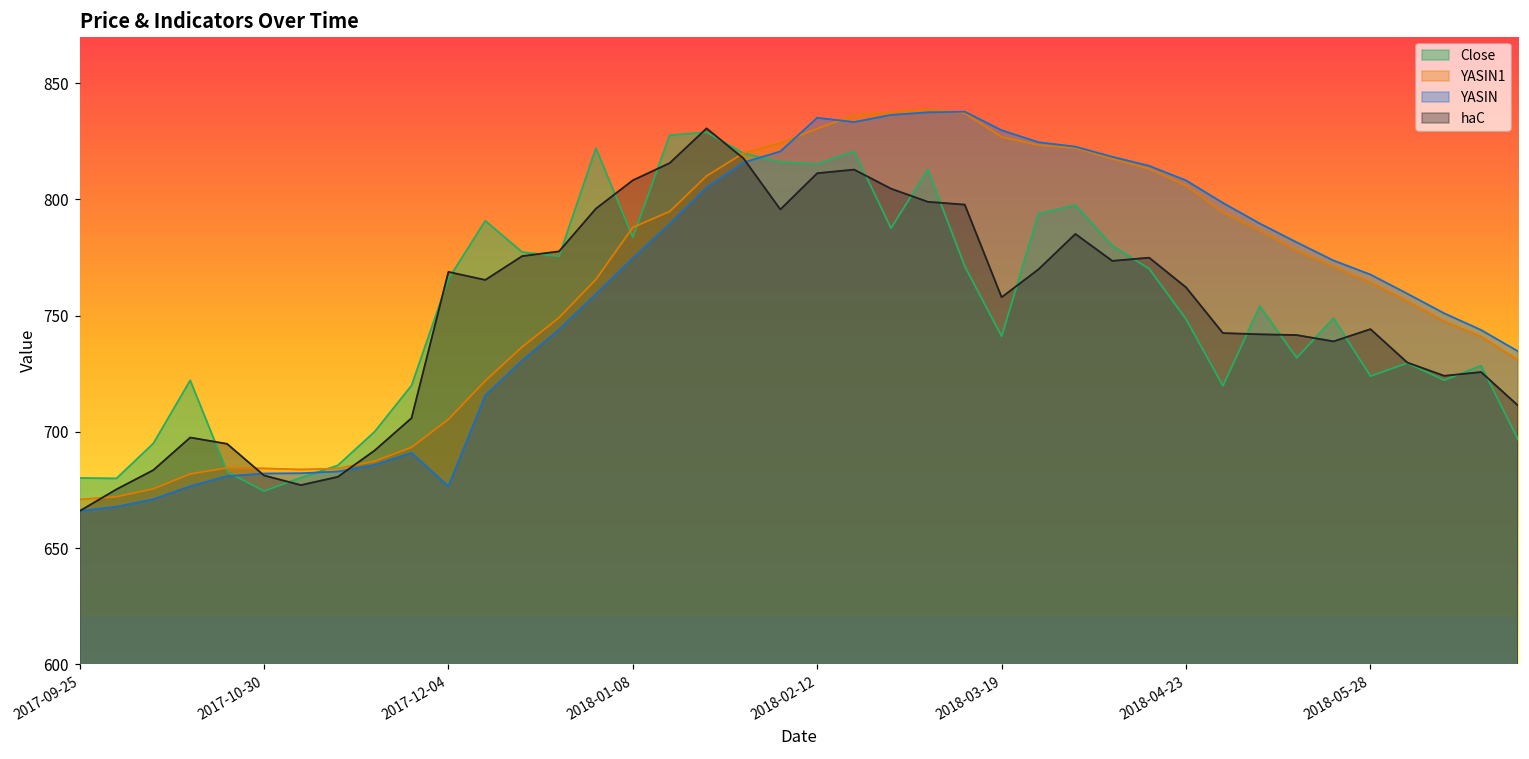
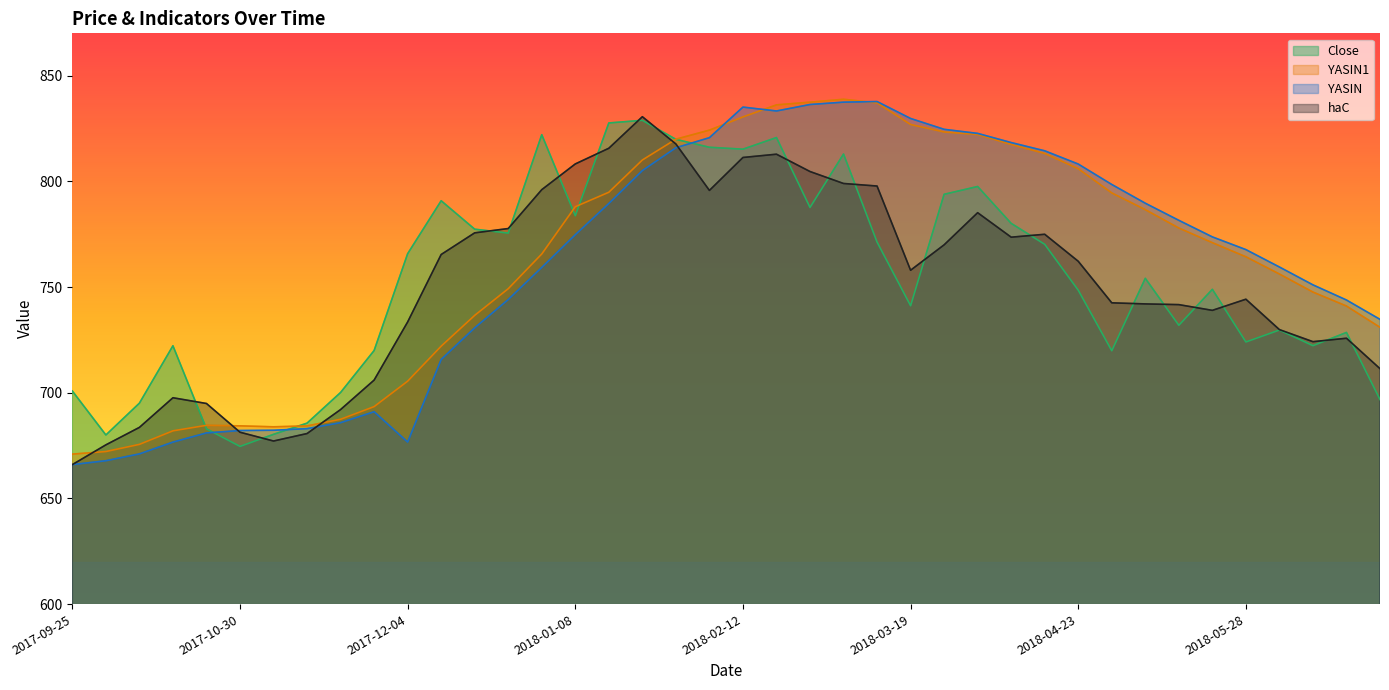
Close, 2017-09-25: 680 -> 701
haC, 2017-12-04: 769 -> 733
